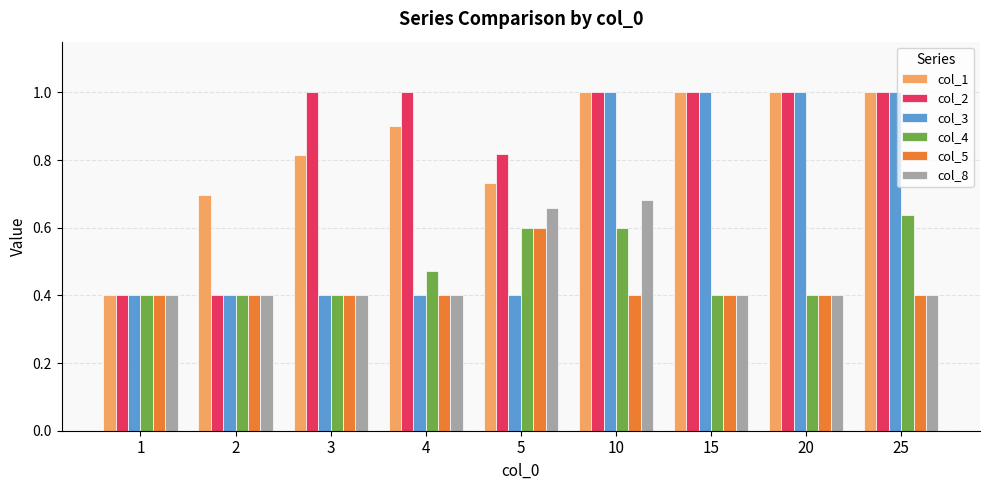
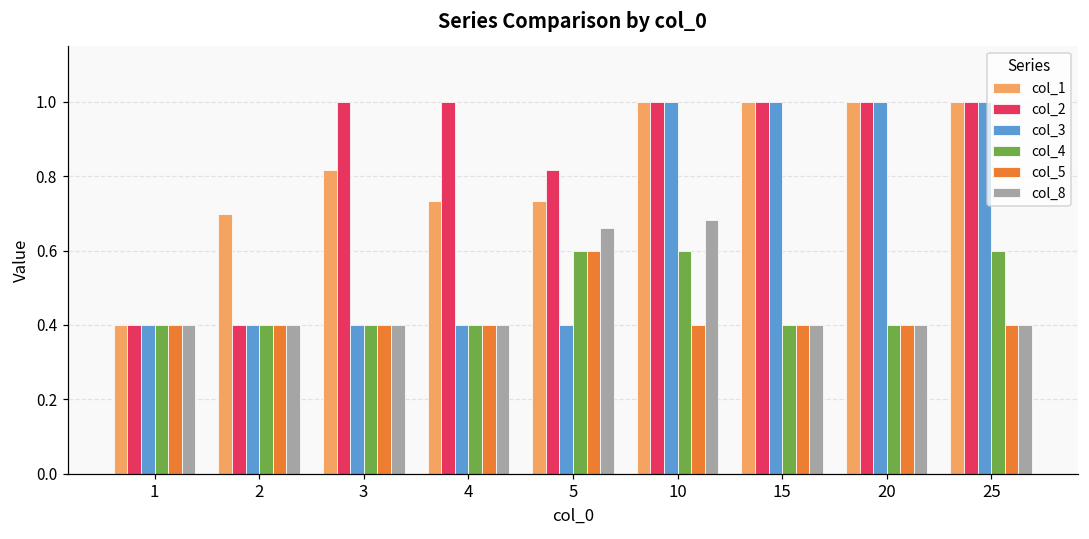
col_1, 4: 0.90 -> 0.73
col_4, 4: 0.47 -> 0.40
col_4, 25: 0.64 -> 0.60
